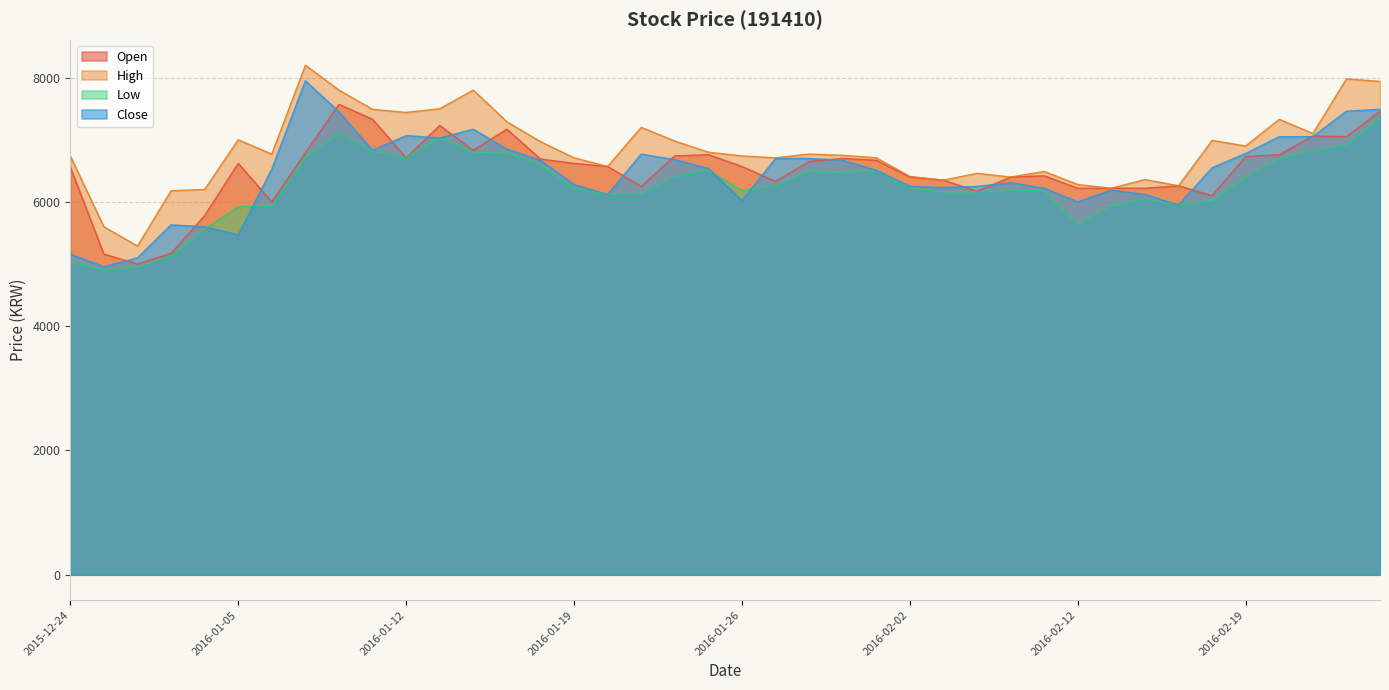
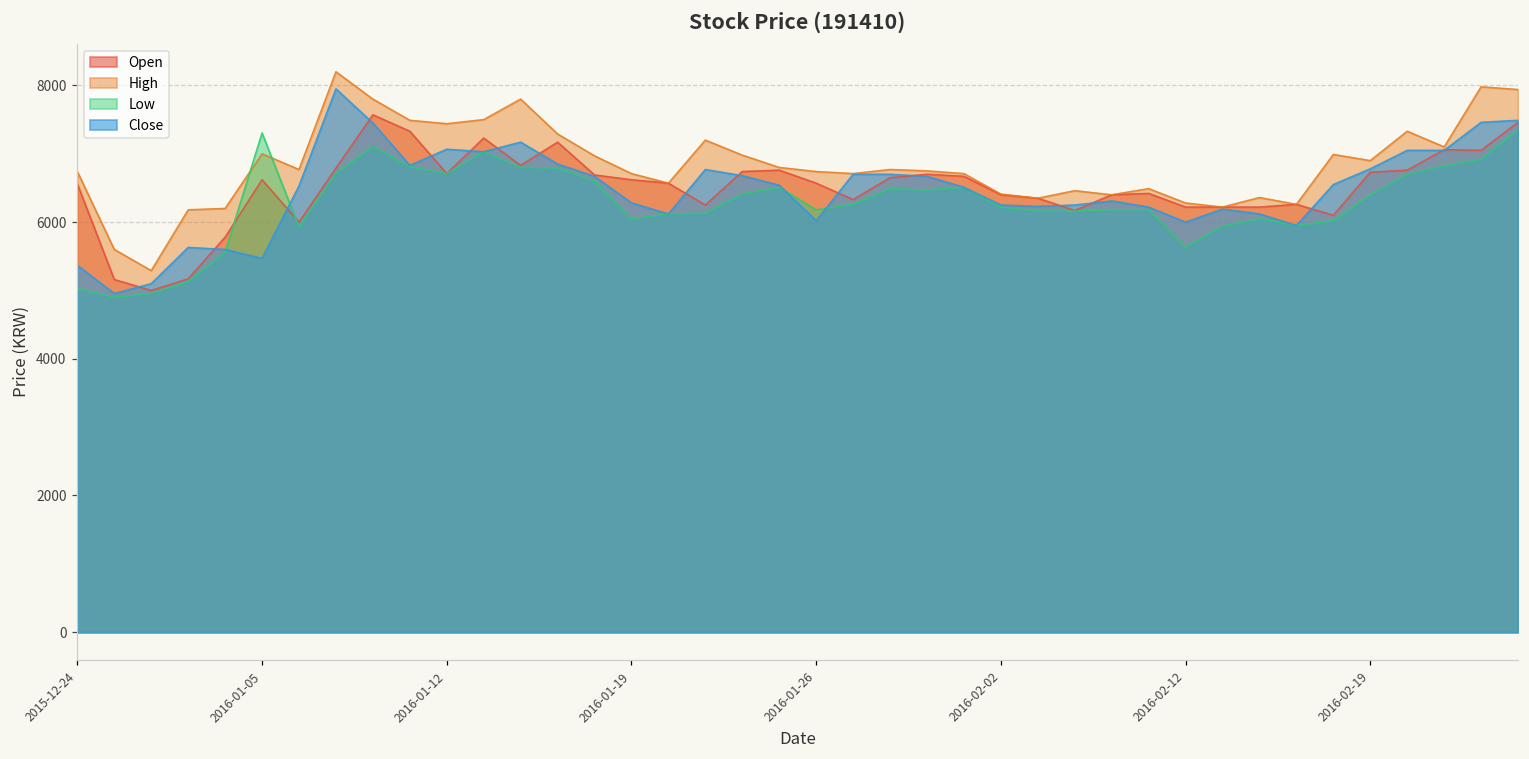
Close, 2015-12-24: 5200 -> 5400
Low, 2016-01-05: 5900 -> 7300
Low, 2016-01-19: 6200 -> 6000
